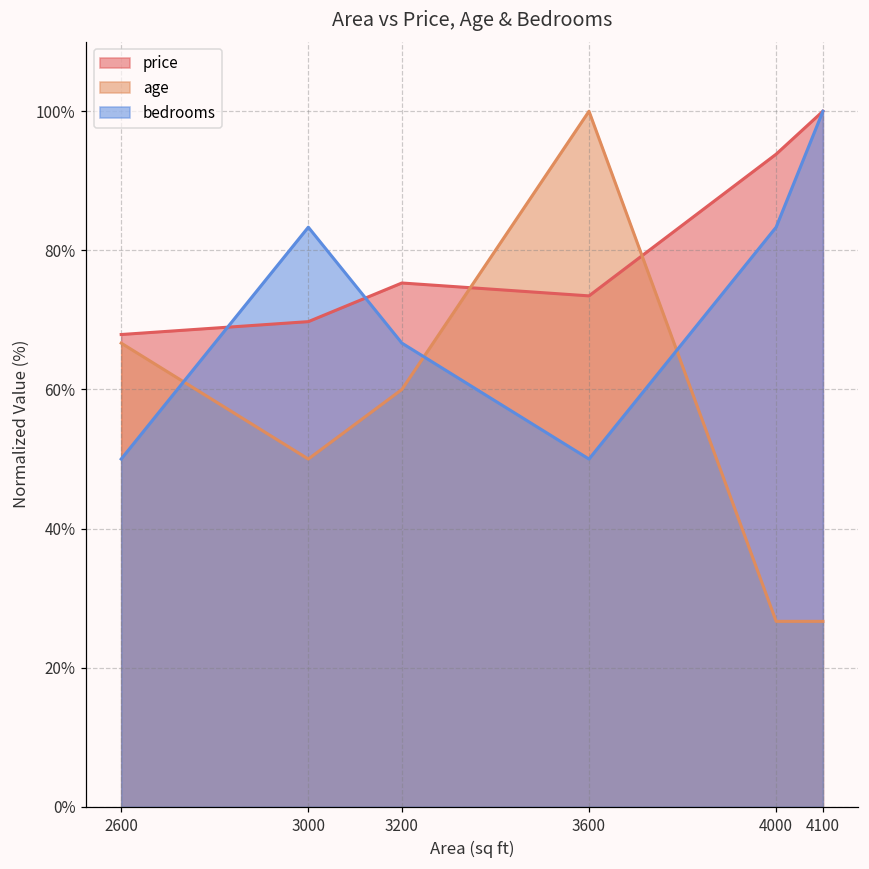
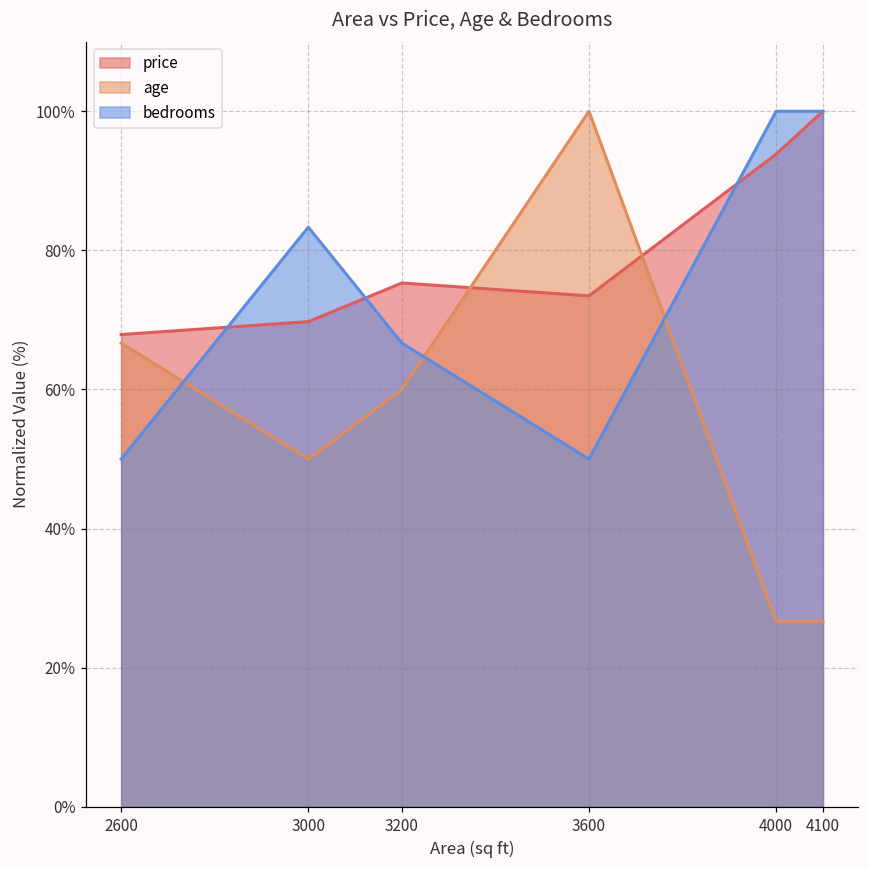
bedrooms, 4000: 83% -> 100%
